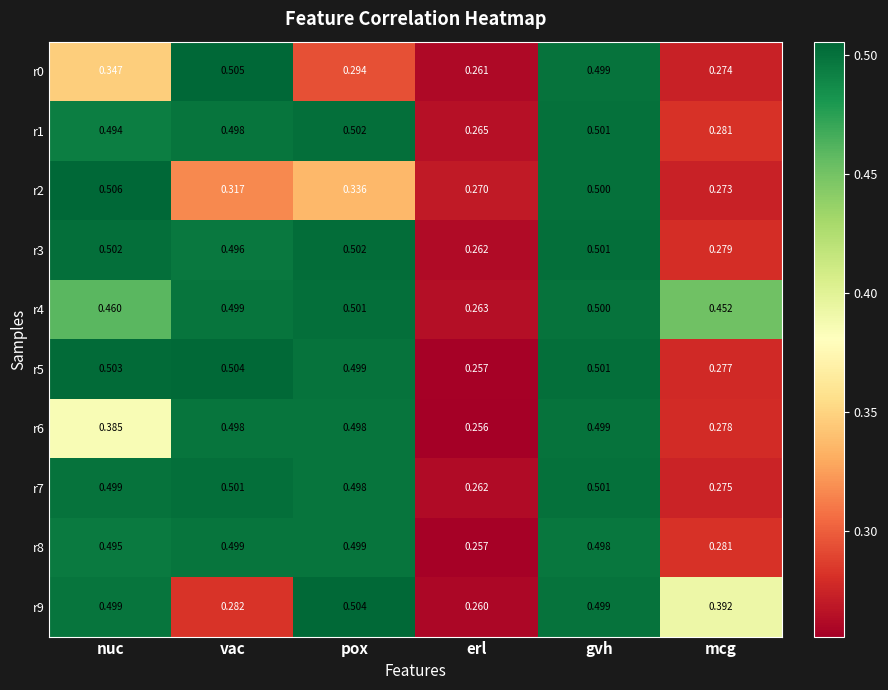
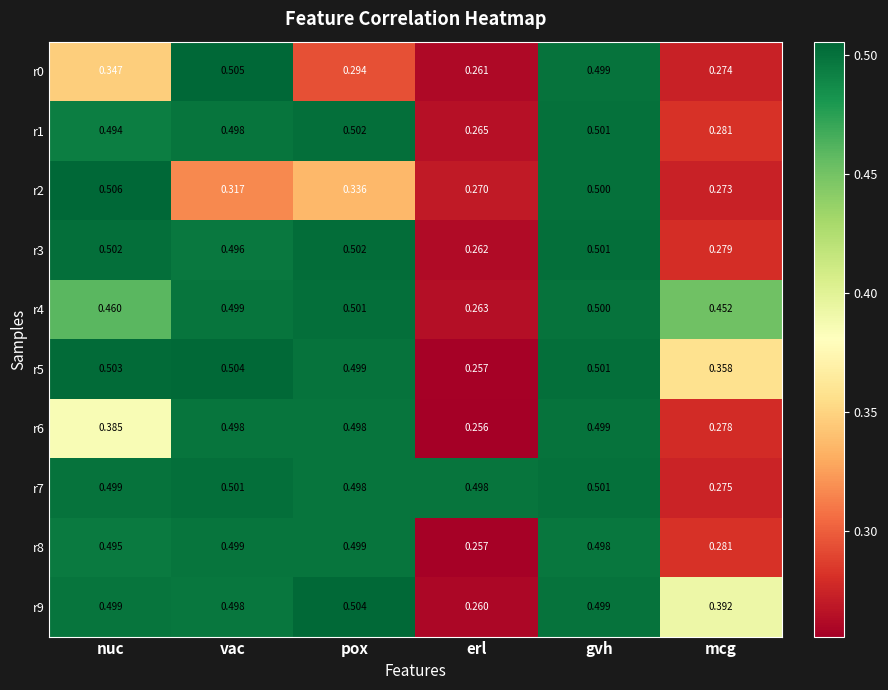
r5, mcg: 0.277 -> 0.358
r7, erl: 0.262 -> 0.498
r9, vac: 0.282 -> 0.498
